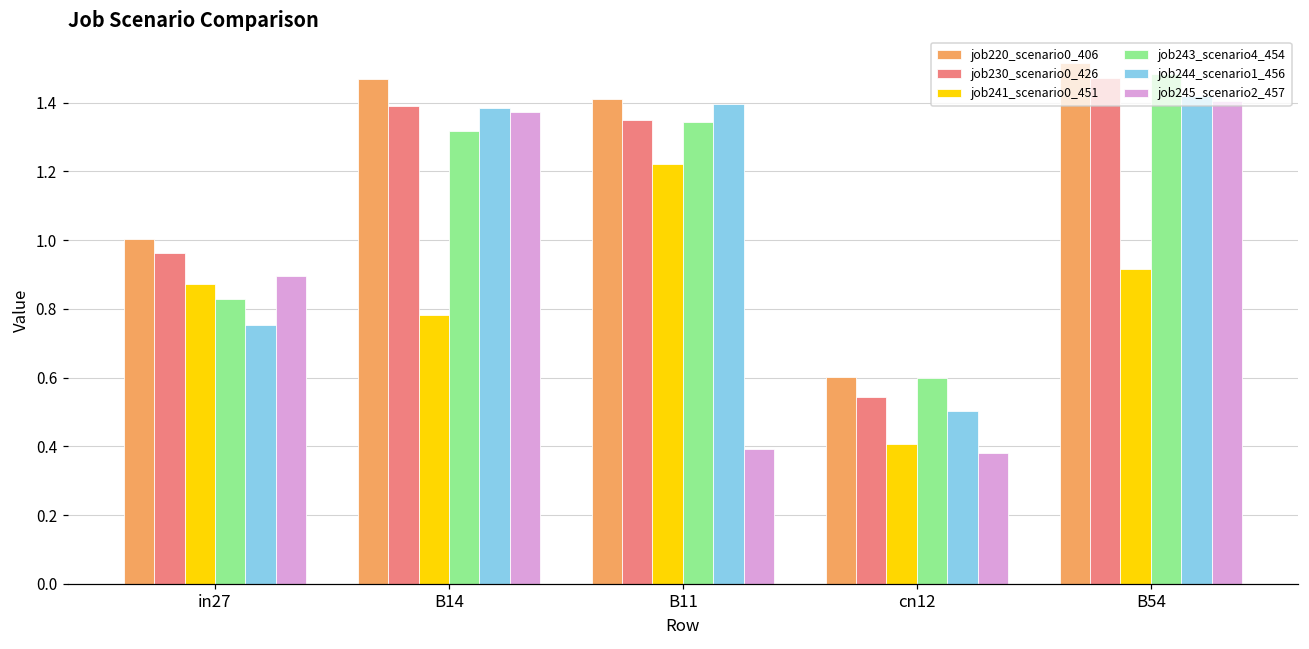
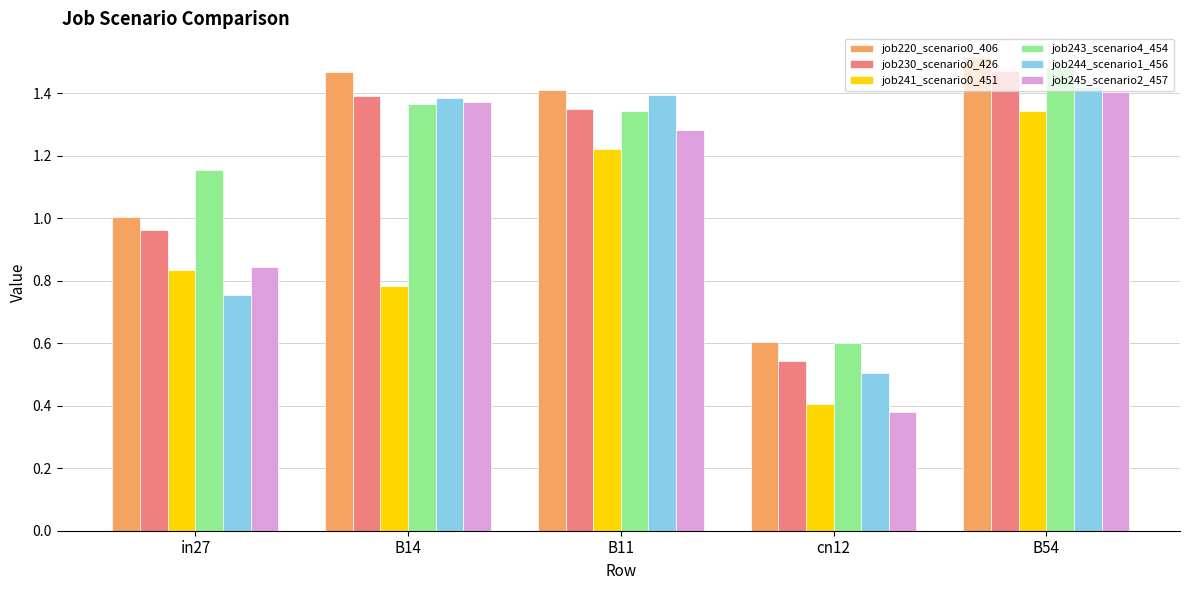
job241_scenario0_451, in27: 0.87 -> 0.83
job243_scenario4_454, in27: 0.83 -> 1.15
job245_scenario2_457, in27: 0.90 -> 0.85
job243_scenario4_454, B14: 1.32 -> 1.36
job245_scenario2_457, B11: 0.39 -> 1.28
job241_scenario0_451, B54: 0.92 -> 1.34
